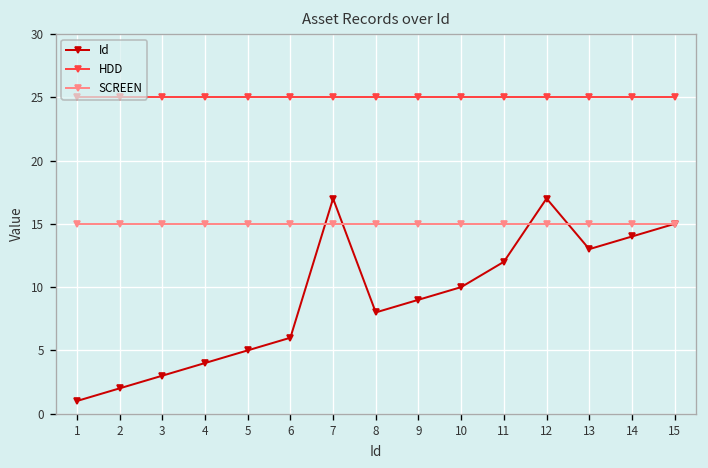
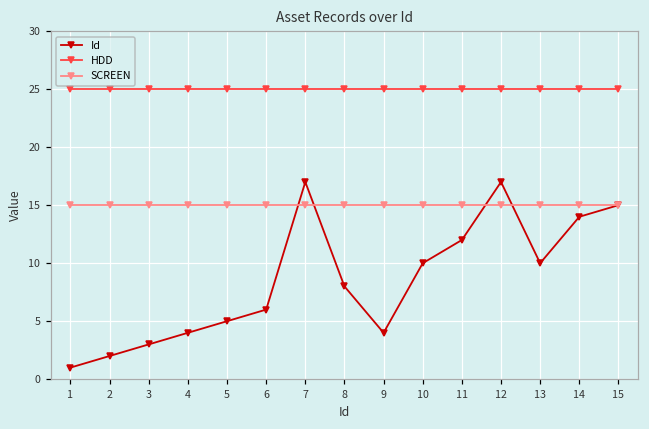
Id, 9: 9 -> 4
Id, 13: 13 -> 10
